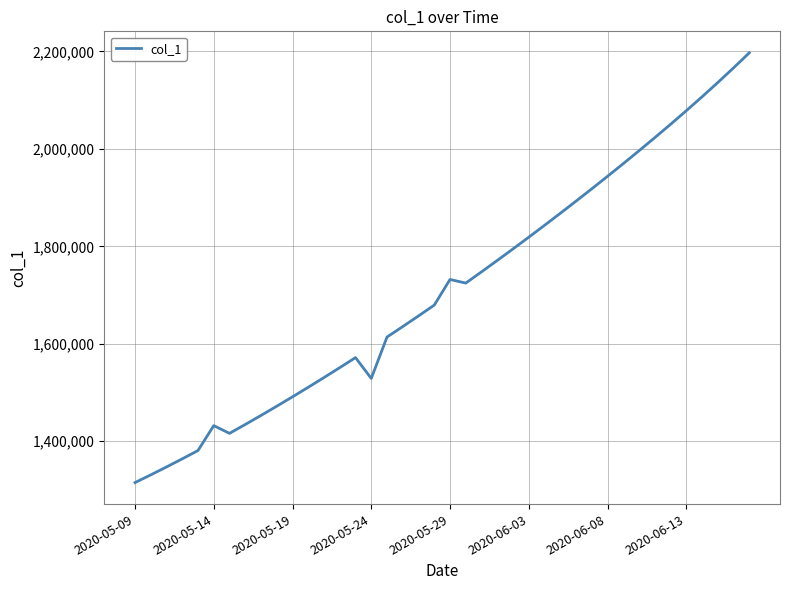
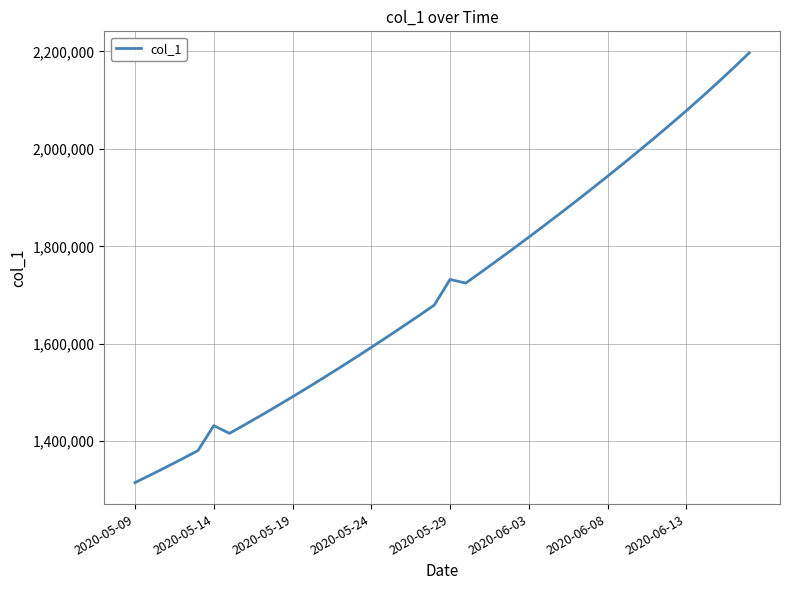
2020-05-24: 1,530,000 -> 1,590,000
